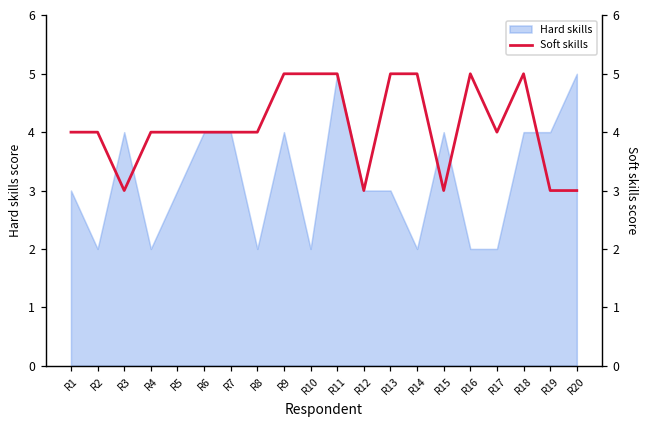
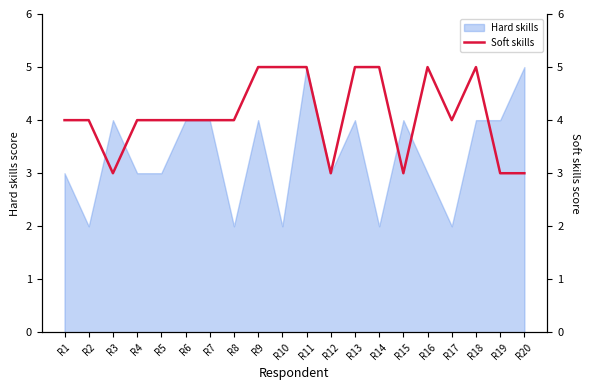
Hard skills, R4: 2 -> 3
Hard skills, R13: 3 -> 4
Hard skills, R16: 2 -> 3
